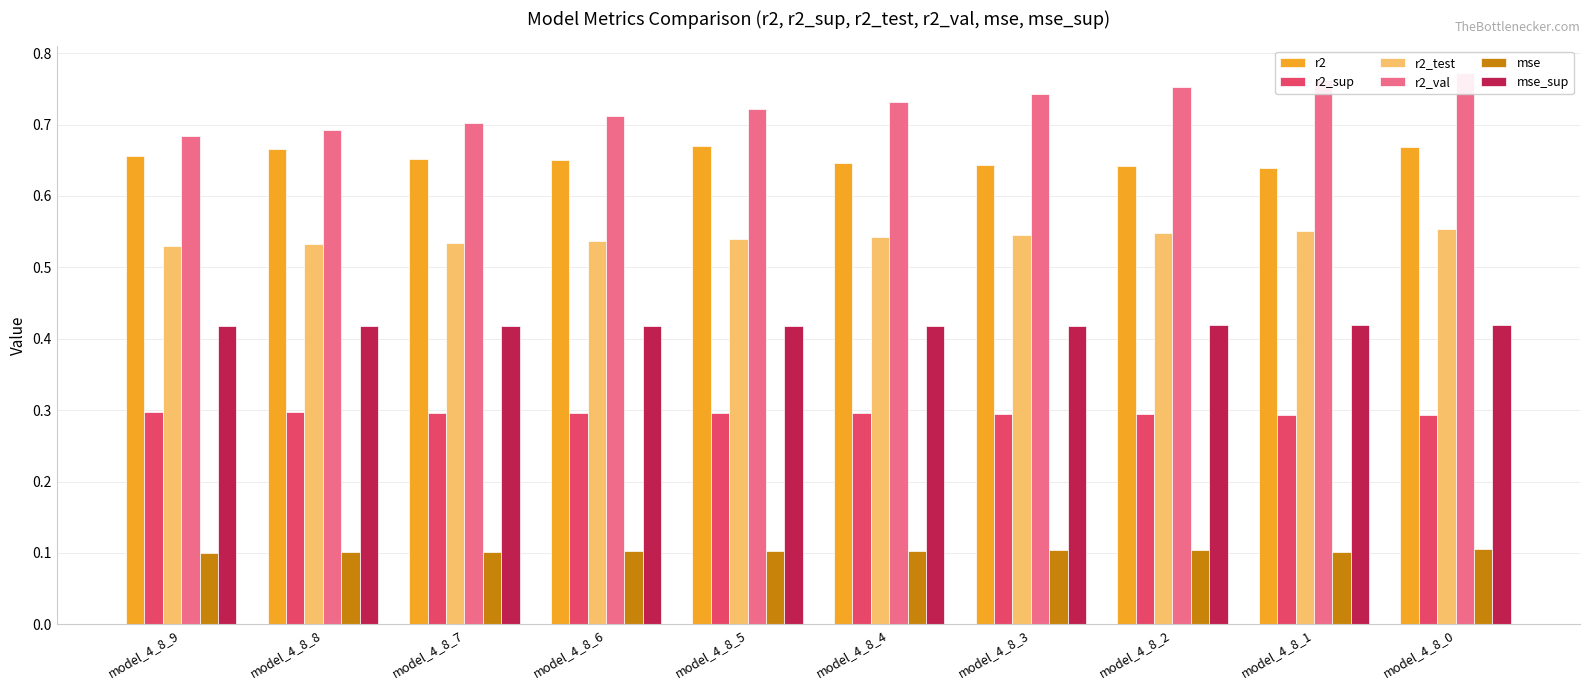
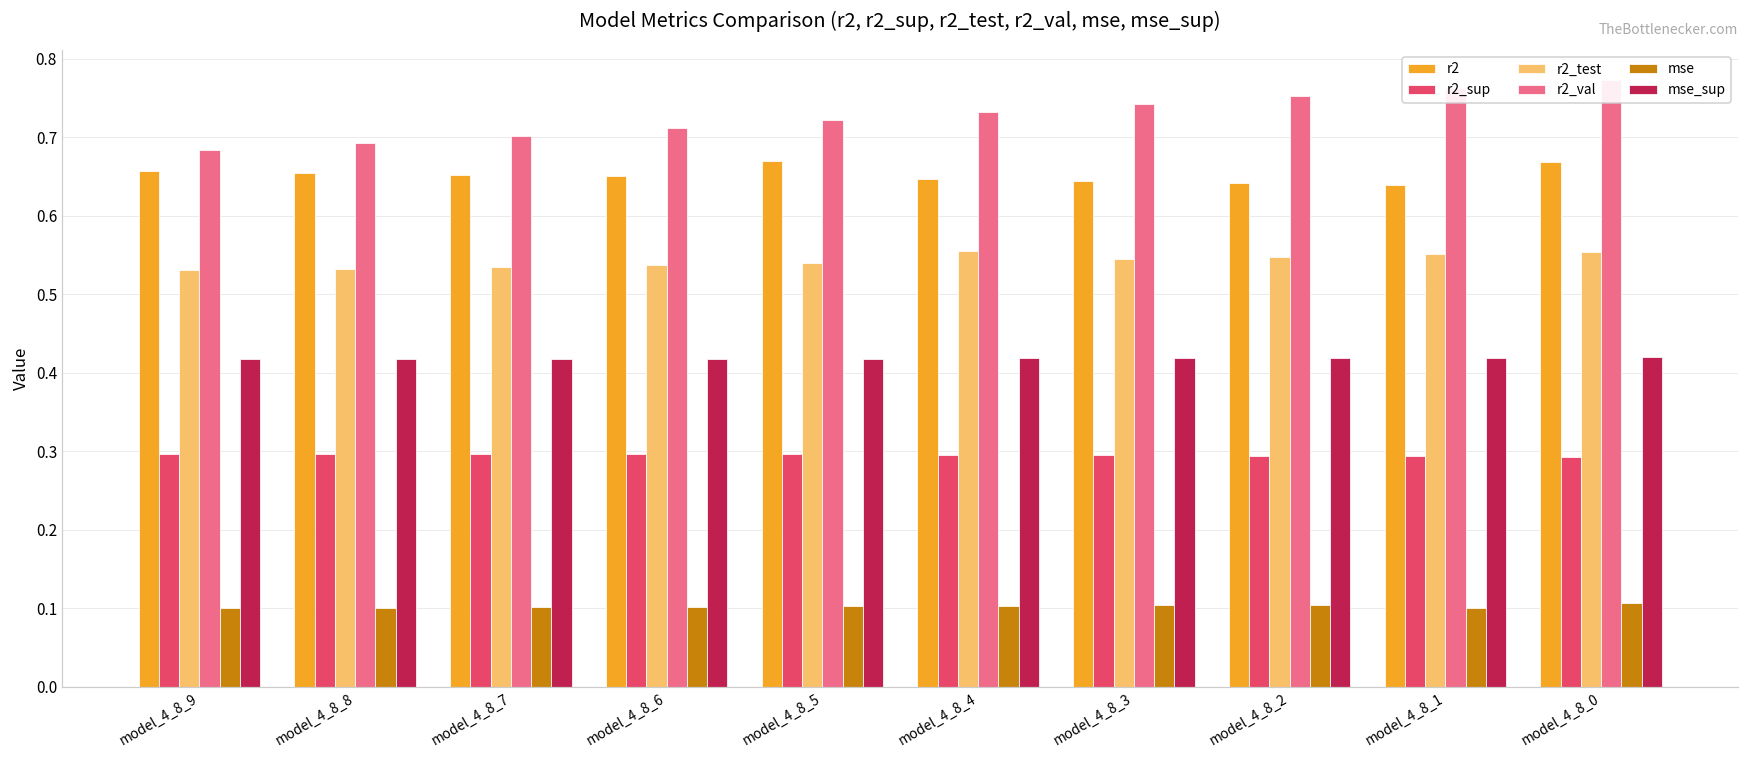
r2, model_4_8_8: 0.67 -> 0.65
r2_test, model_4_8_4: 0.54 -> 0.56
